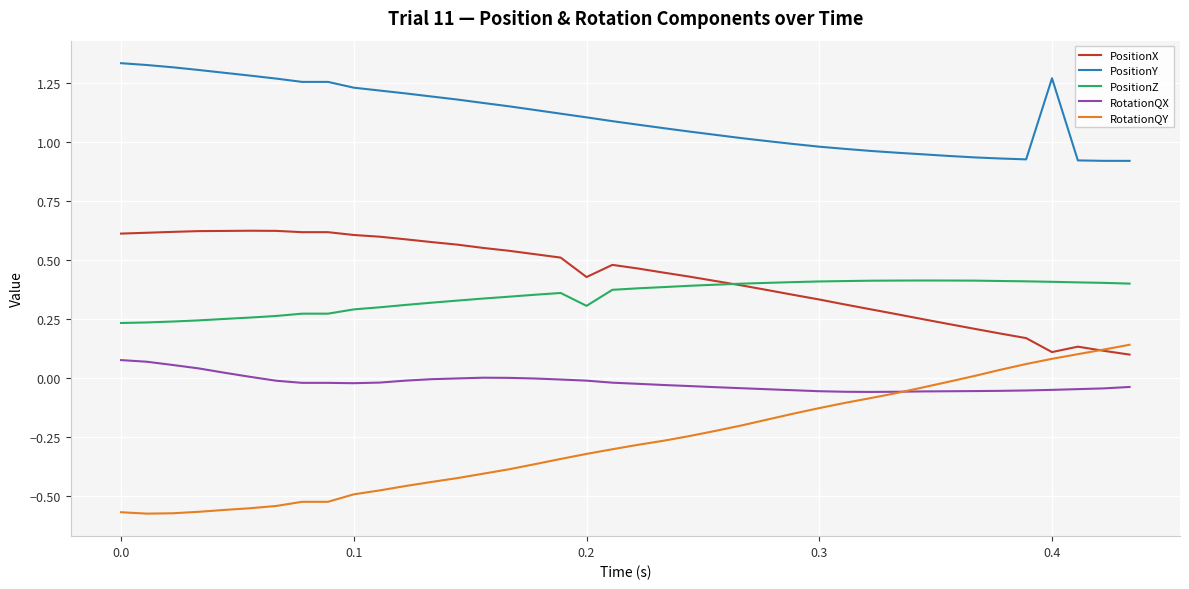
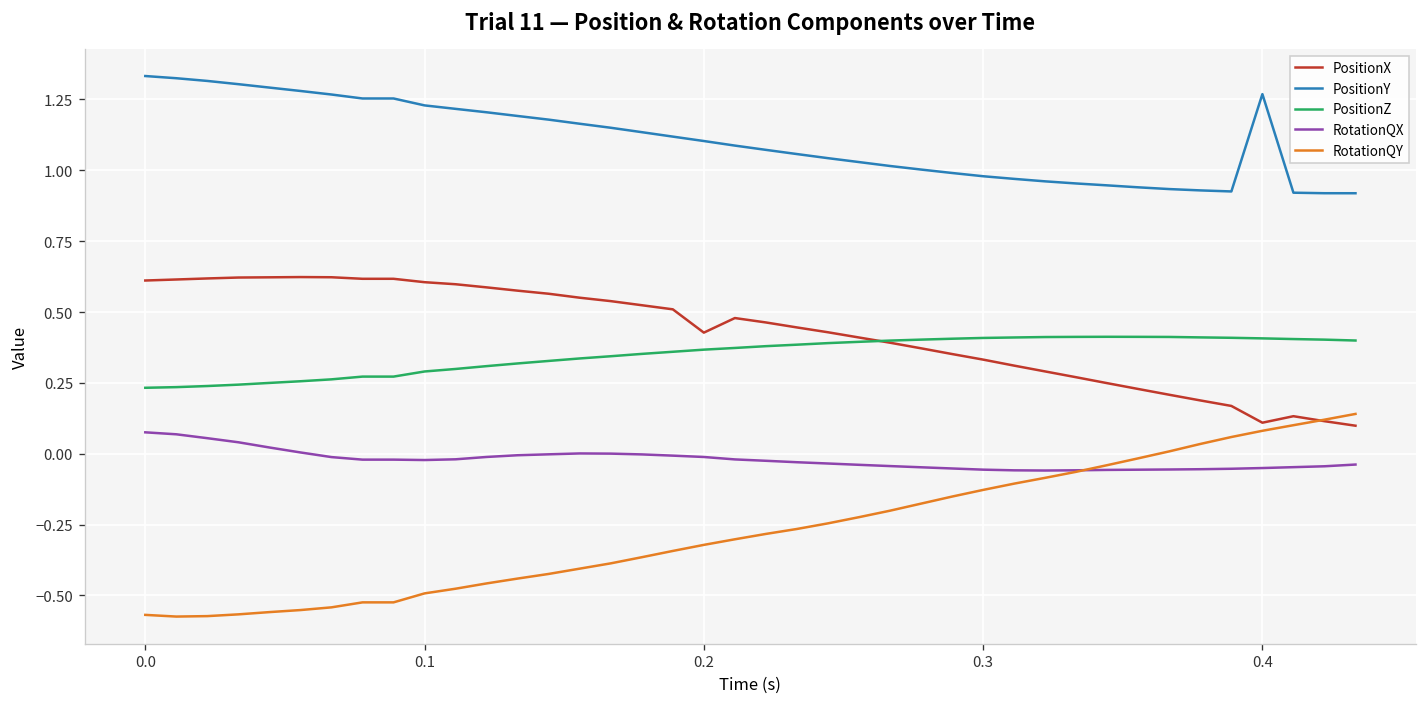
PositionZ, 0.2: 0.31 -> 0.37
